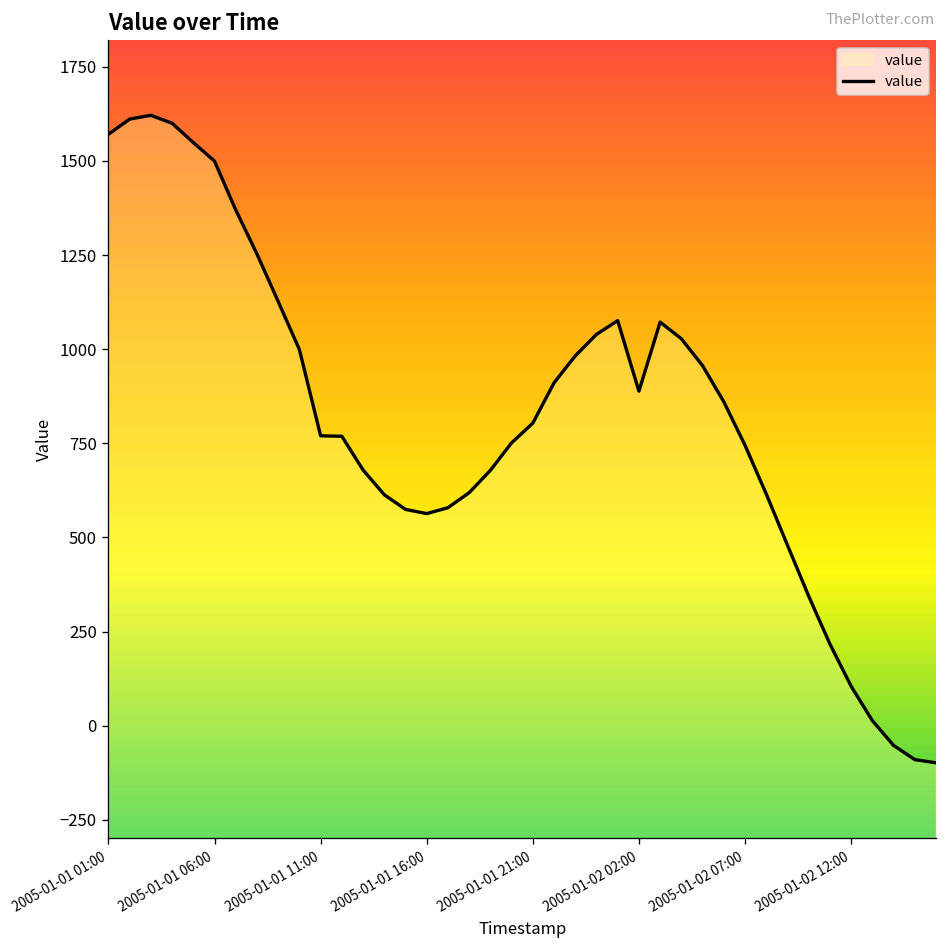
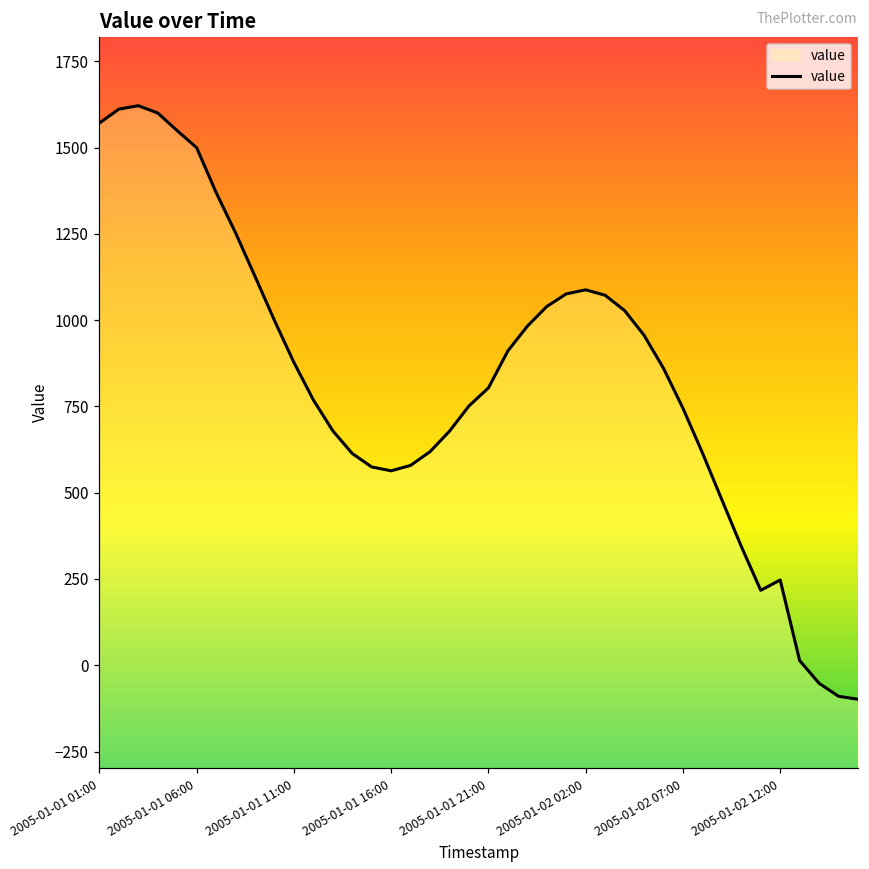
2005-01-01 11:00: 770 -> 880
2005-01-02 02:00: 890 -> 1090
2005-01-02 12:00: 100 -> 250
